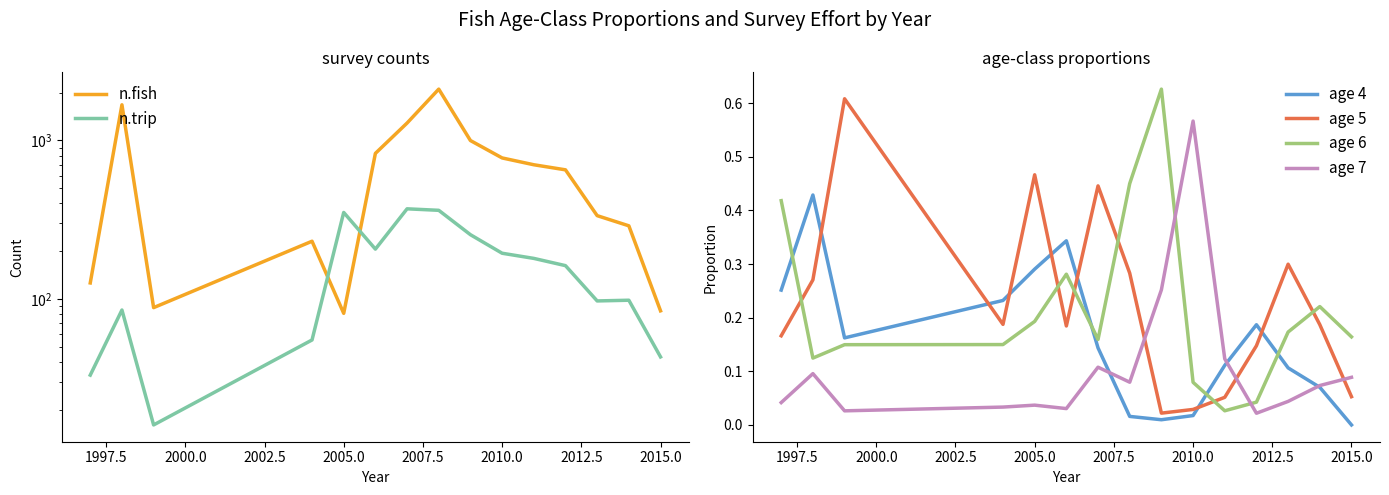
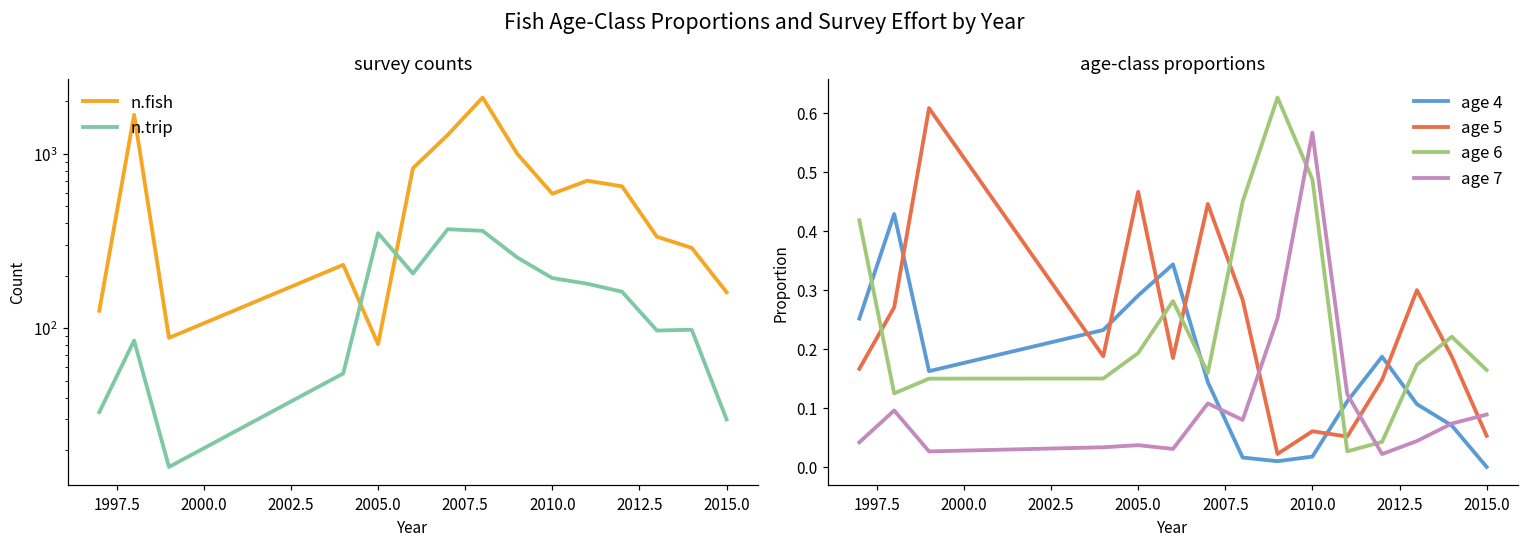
survey counts, n.fish, 2010.0: 800 -> 590
survey counts, n.fish, 2015.0: 80 -> 160
survey counts, n.trip, 2015.0: 43 -> 30
age-class proportions, age 5, 2010.0: 0.03 -> 0.06
age-class proportions, age 6, 2010.0: 0.08 -> 0.49
